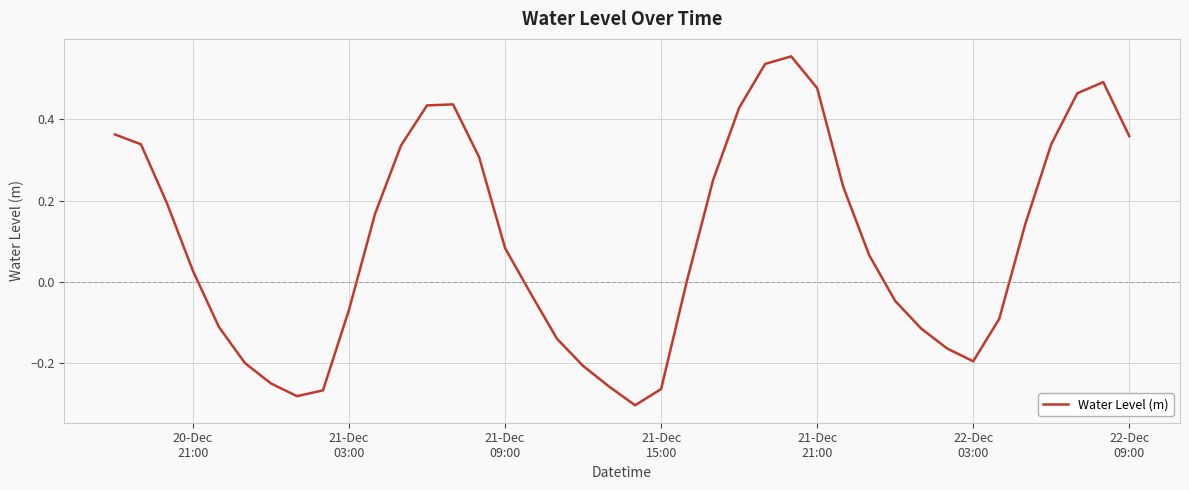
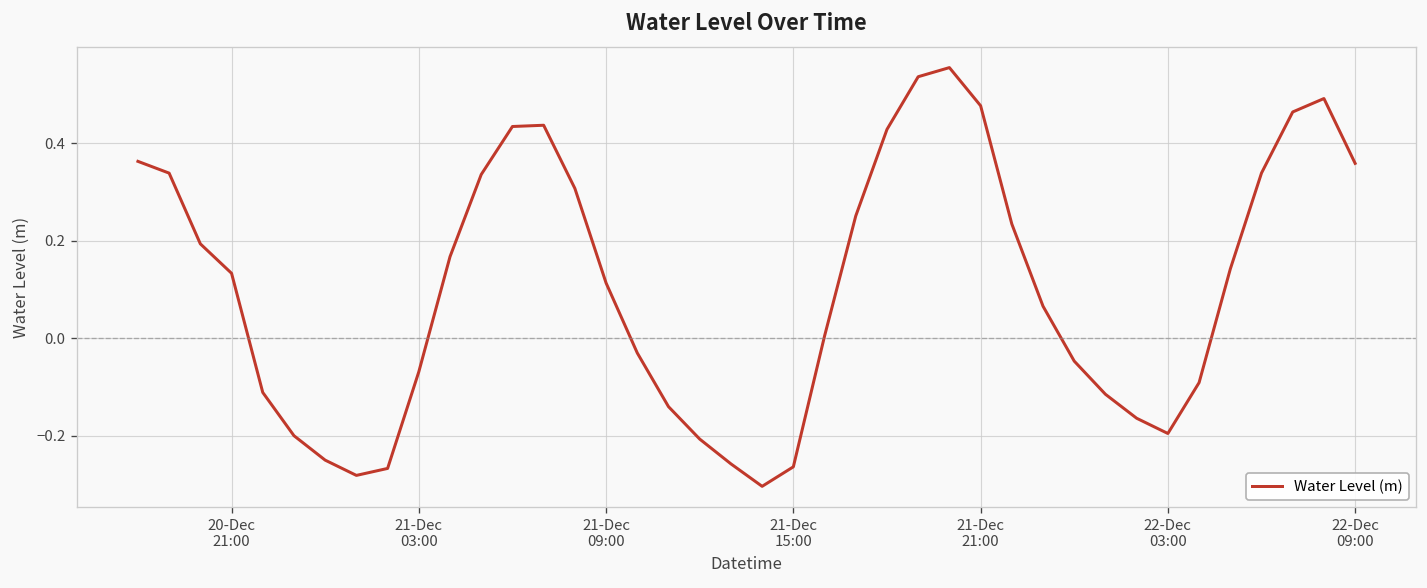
20-Dec 21:00: 0.03 -> 0.13
21-Dec 09:00: 0.08 -> 0.11
